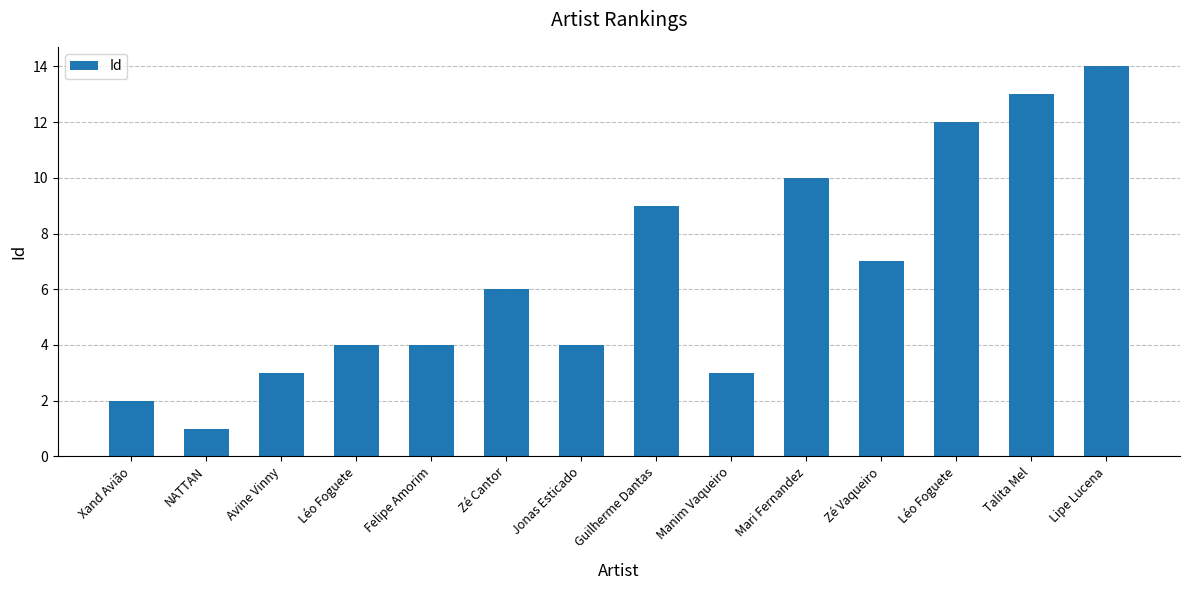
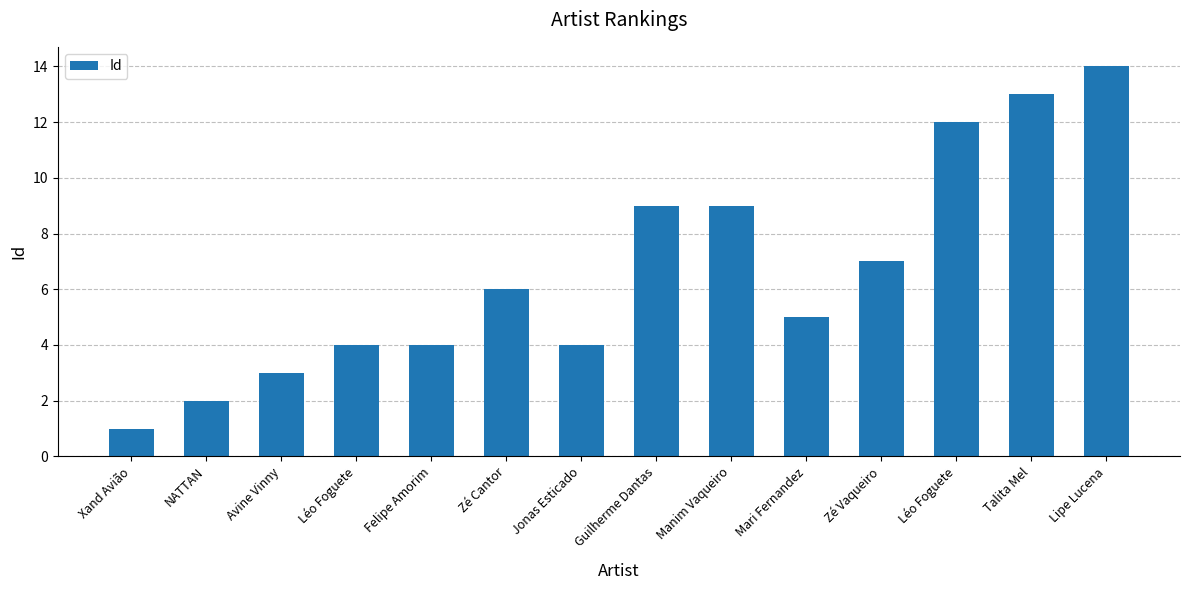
Xand Avião: 2 -> 1
NATTAN: 1 -> 2
Manim Vaqueiro: 3 -> 9
Mari Fernandez: 10 -> 5
